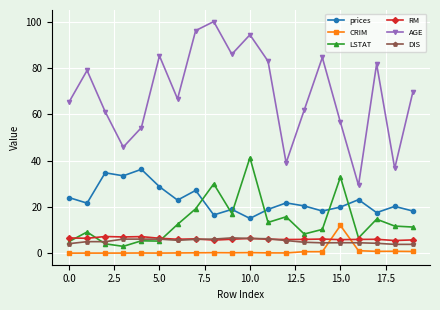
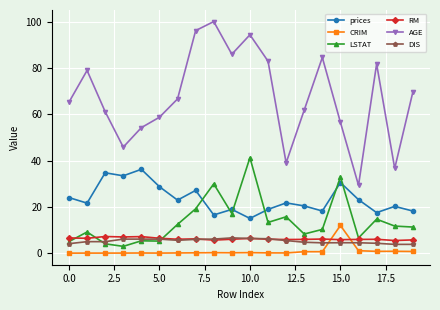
AGE, 5.0: 85 -> 59
prices, 15.0: 20 -> 31
